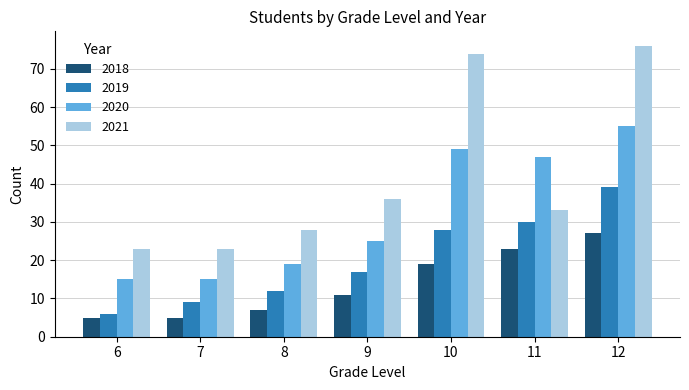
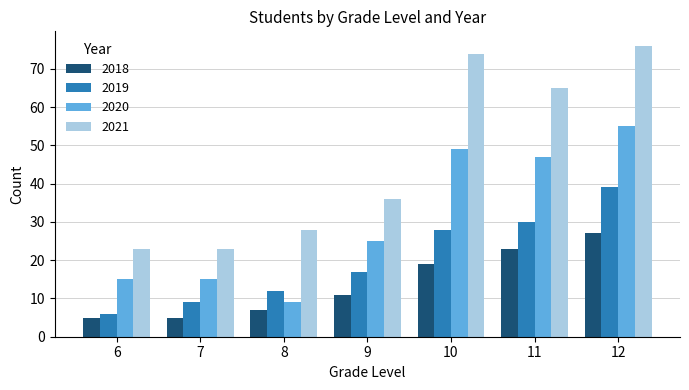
2020, 8: 19 -> 9
2021, 11: 33 -> 65
